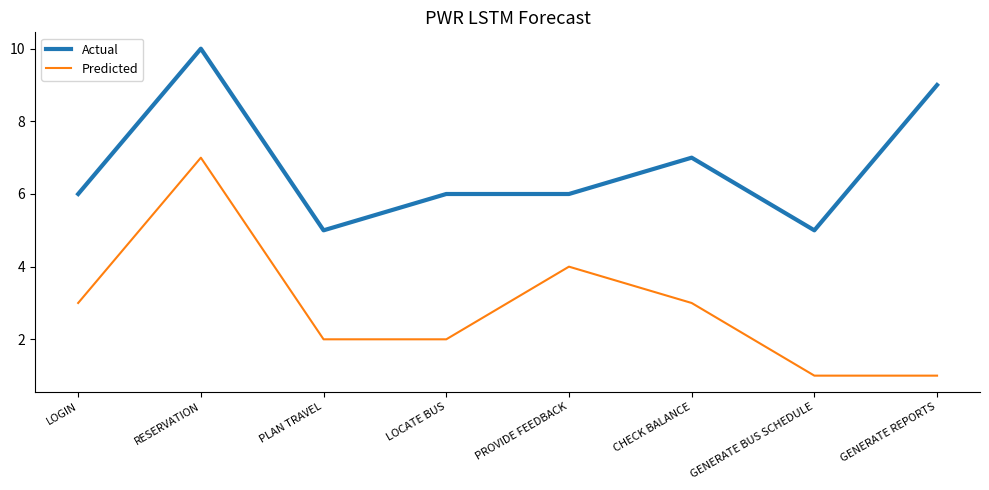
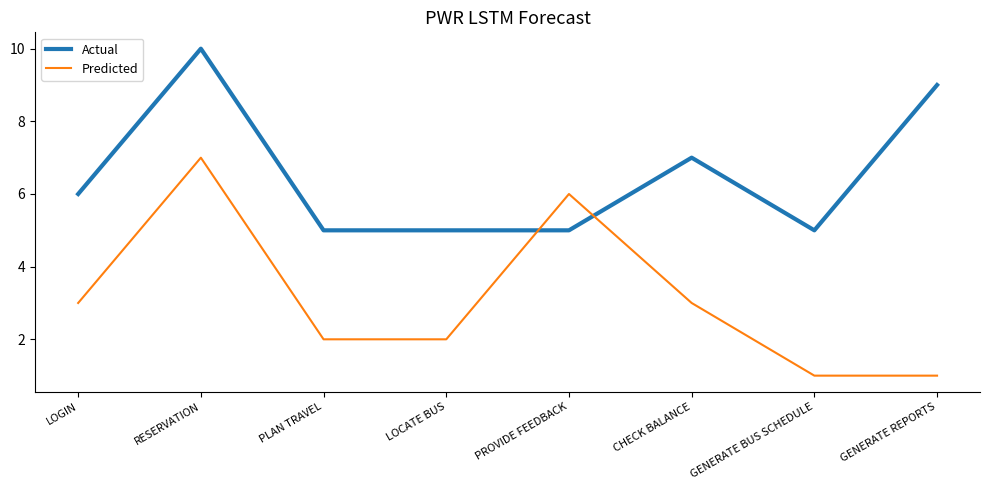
Actual, LOCATE BUS: 6 -> 5
Actual, PROVIDE FEEDBACK: 6 -> 5
Predicted, PROVIDE FEEDBACK: 4 -> 6
